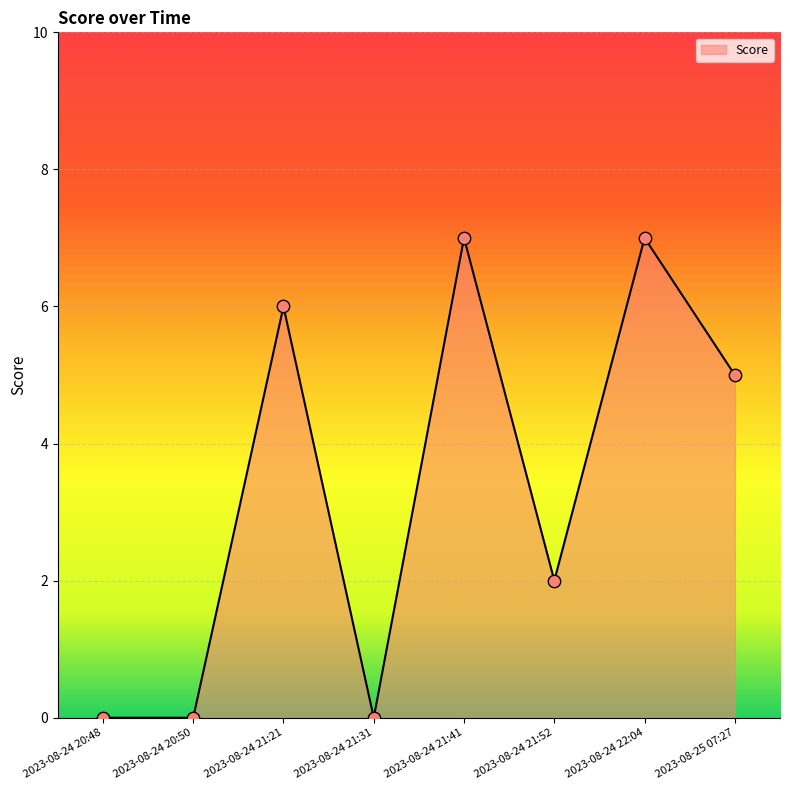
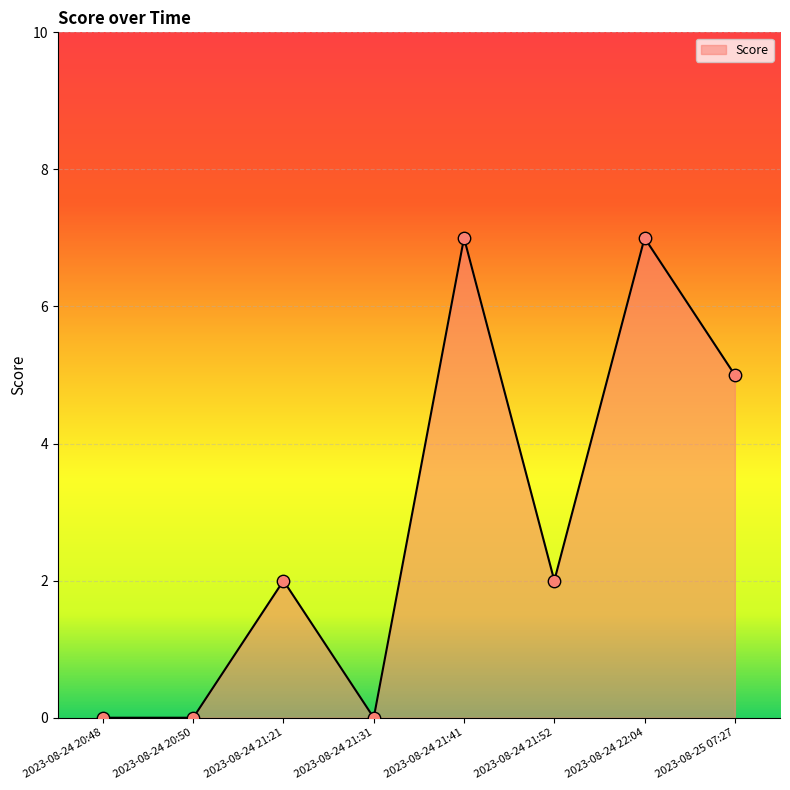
2023-08-24 21:21: 6 -> 2
